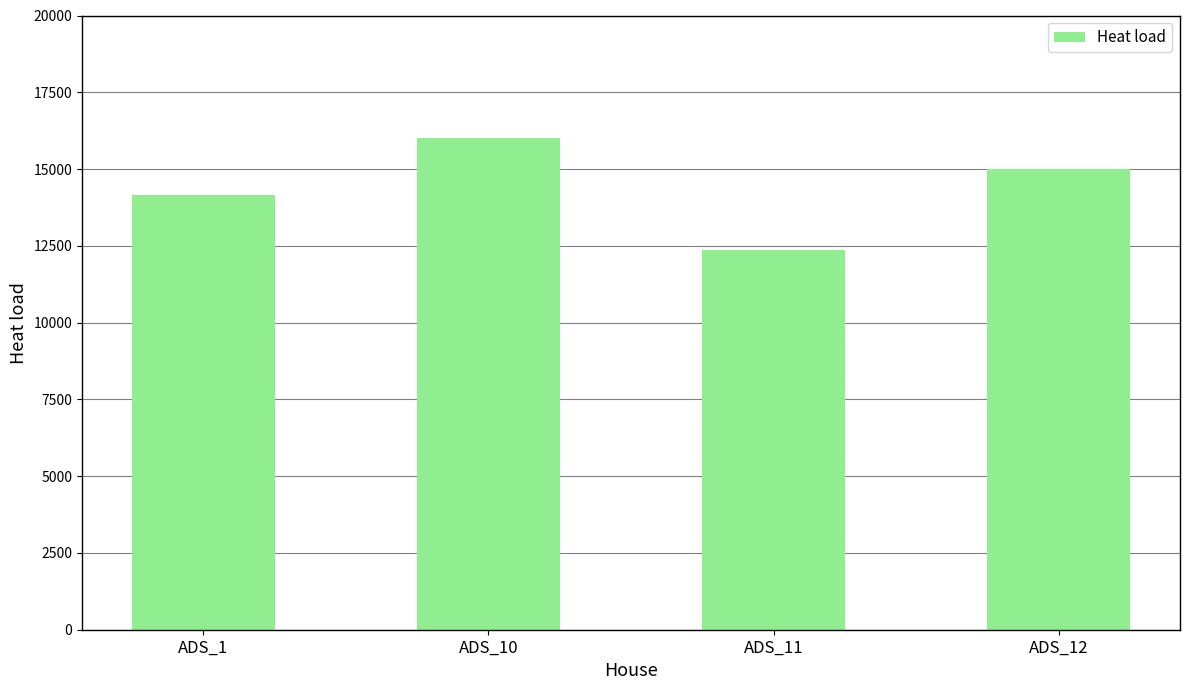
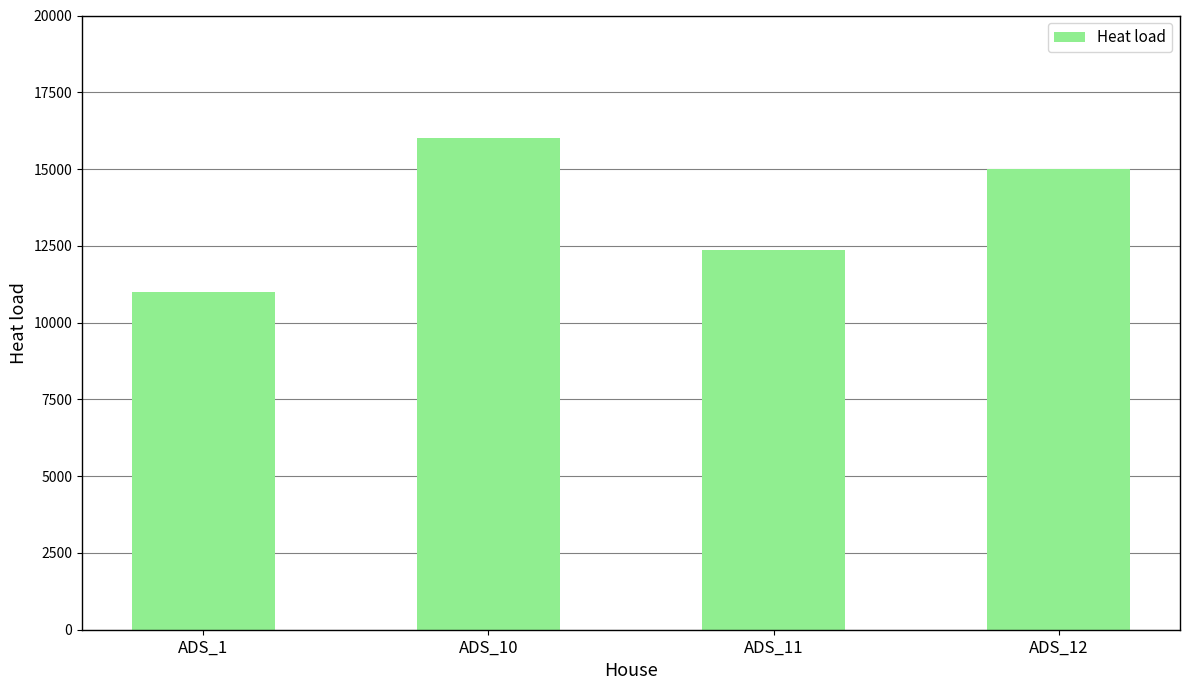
ADS_1: 14200 -> 11000
